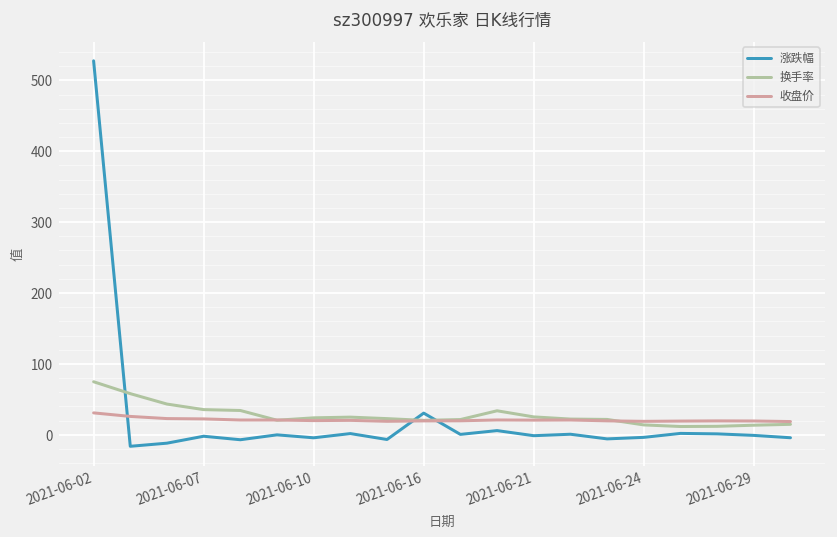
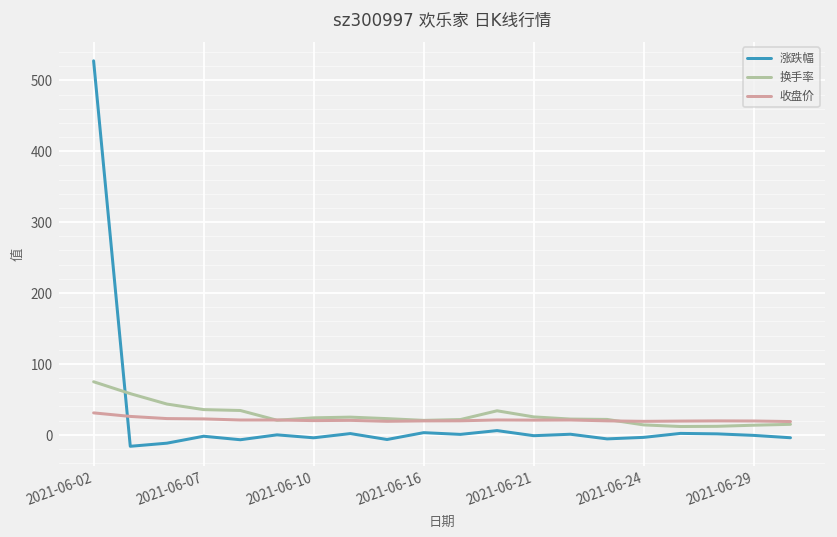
涨跌幅, 2021-06-16: 30 -> 0
